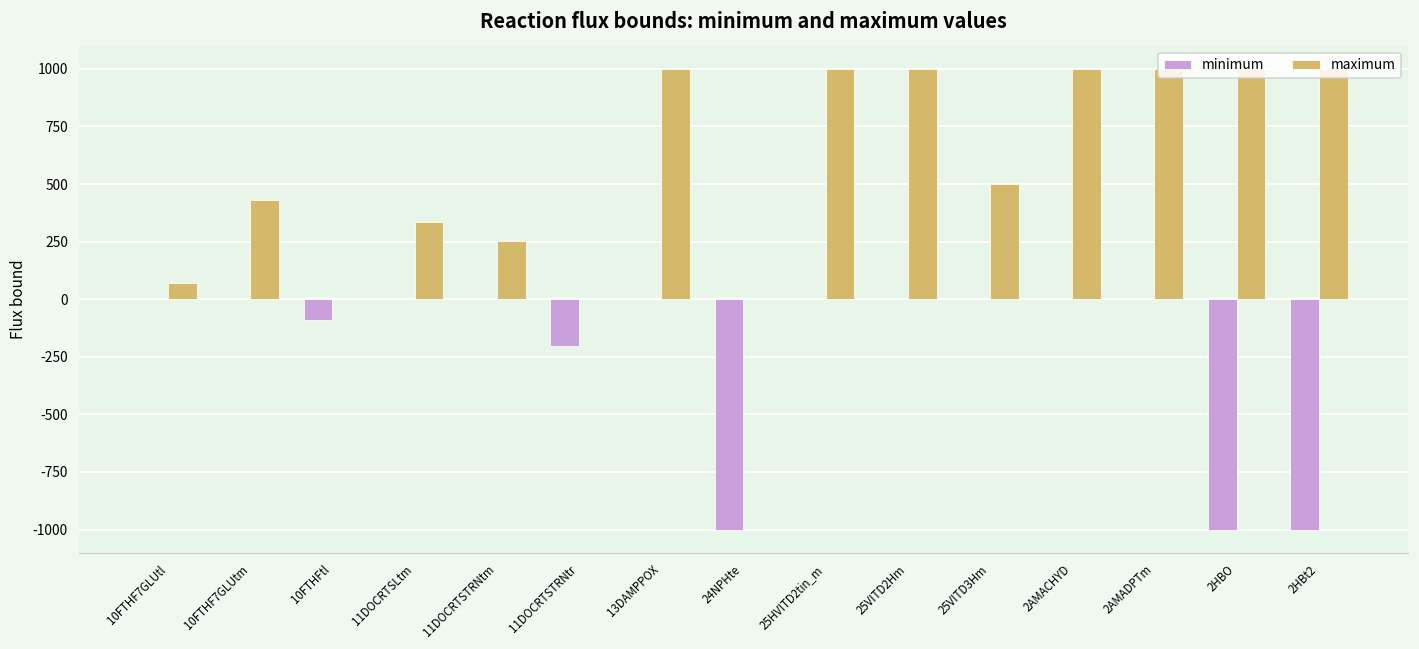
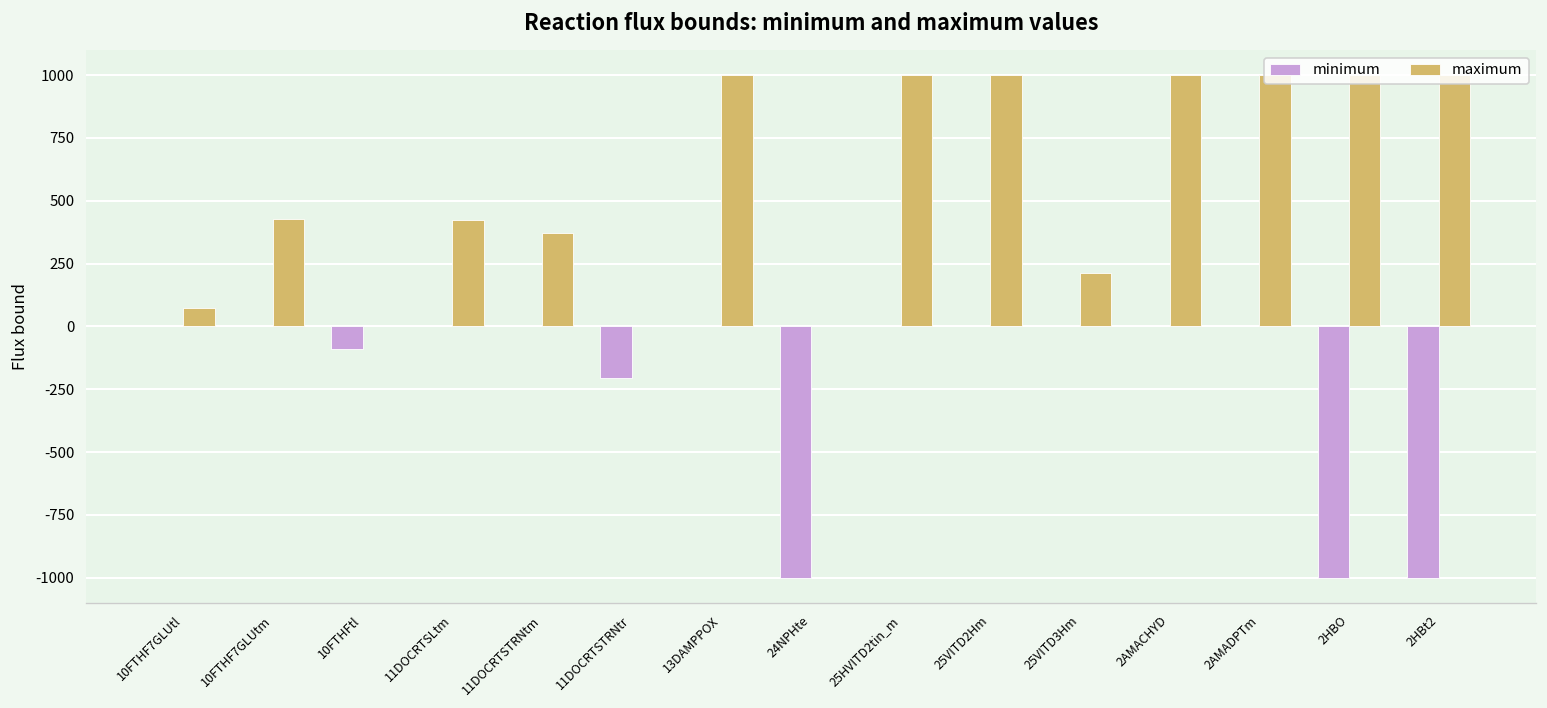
maximum, 11DOCRTSLtm: 330 -> 420
maximum, 11DOCRTSTRNtm: 250 -> 370
maximum, 25VITD3Hm: 500 -> 210
